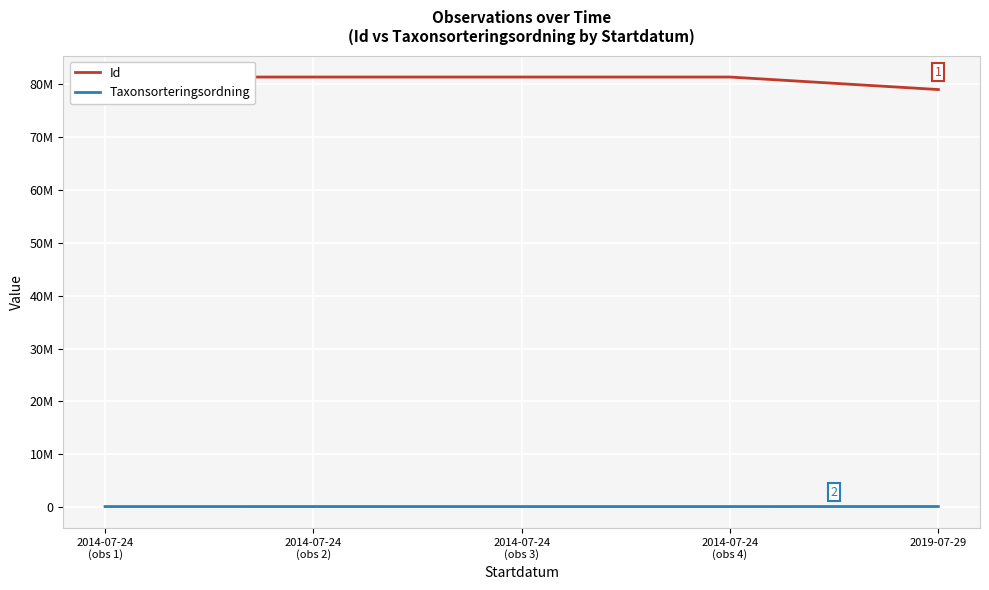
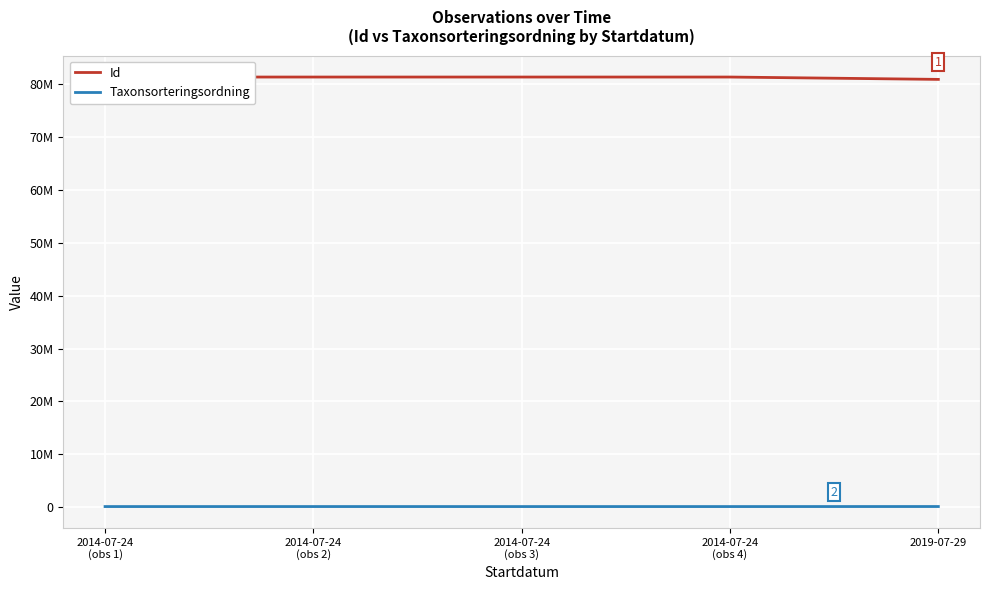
Id, 2019-07-29: 79000000 -> 81000000
